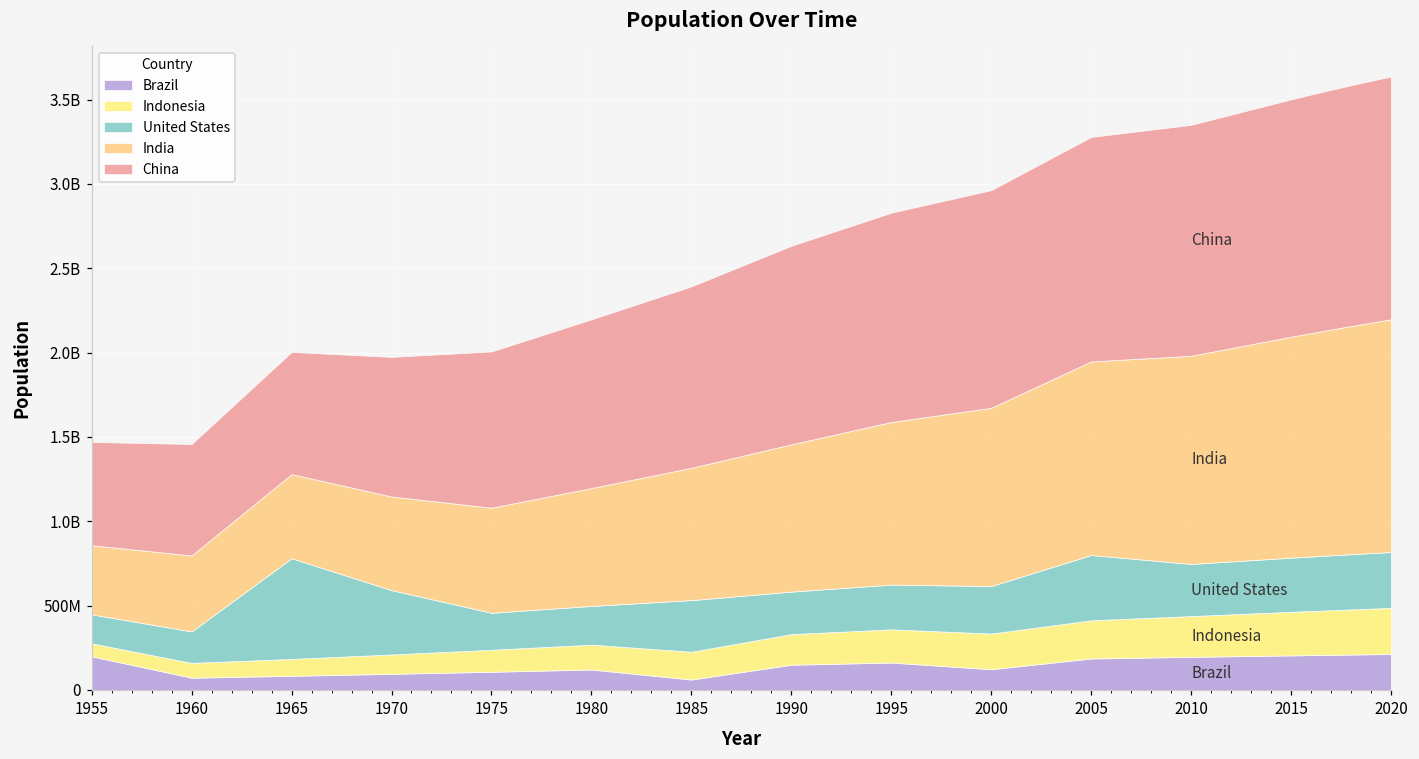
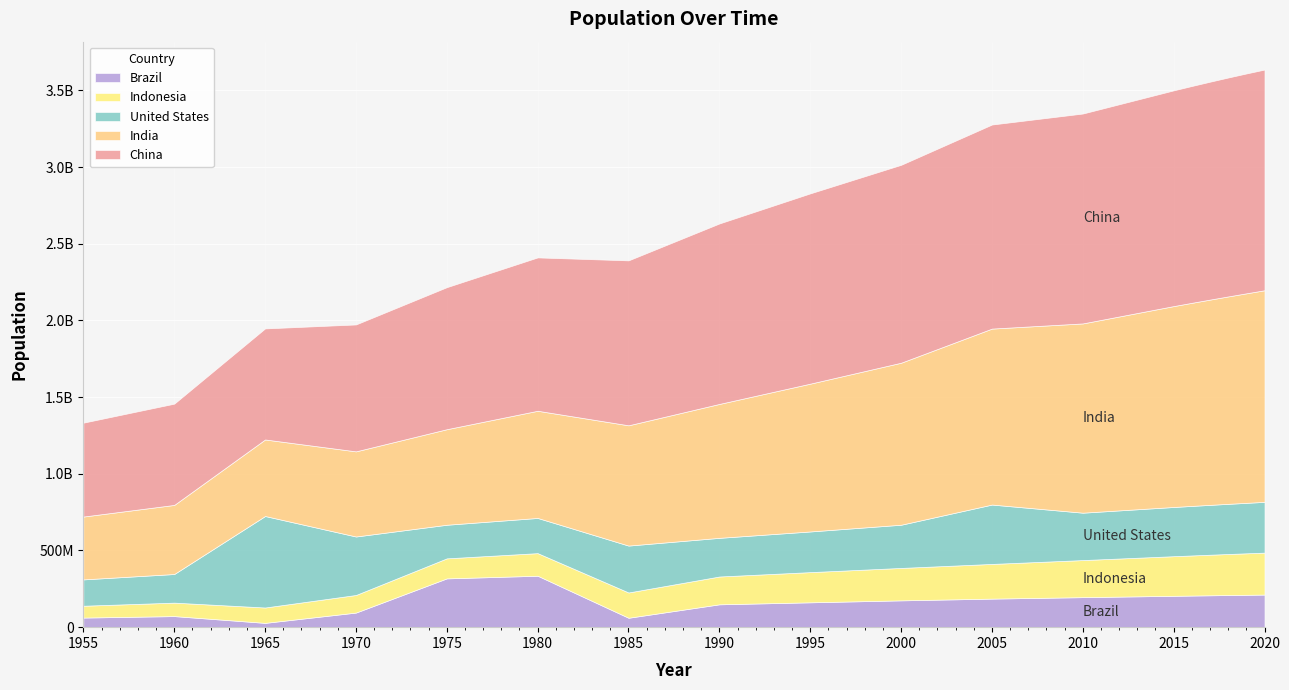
Brazil, 1955: 200000000 -> 60000000
Brazil, 1965: 80000000 -> 30000000
Brazil, 1975: 110000000 -> 320000000
Brazil, 1980: 120000000 -> 340000000
Brazil, 2000: 120000000 -> 170000000
